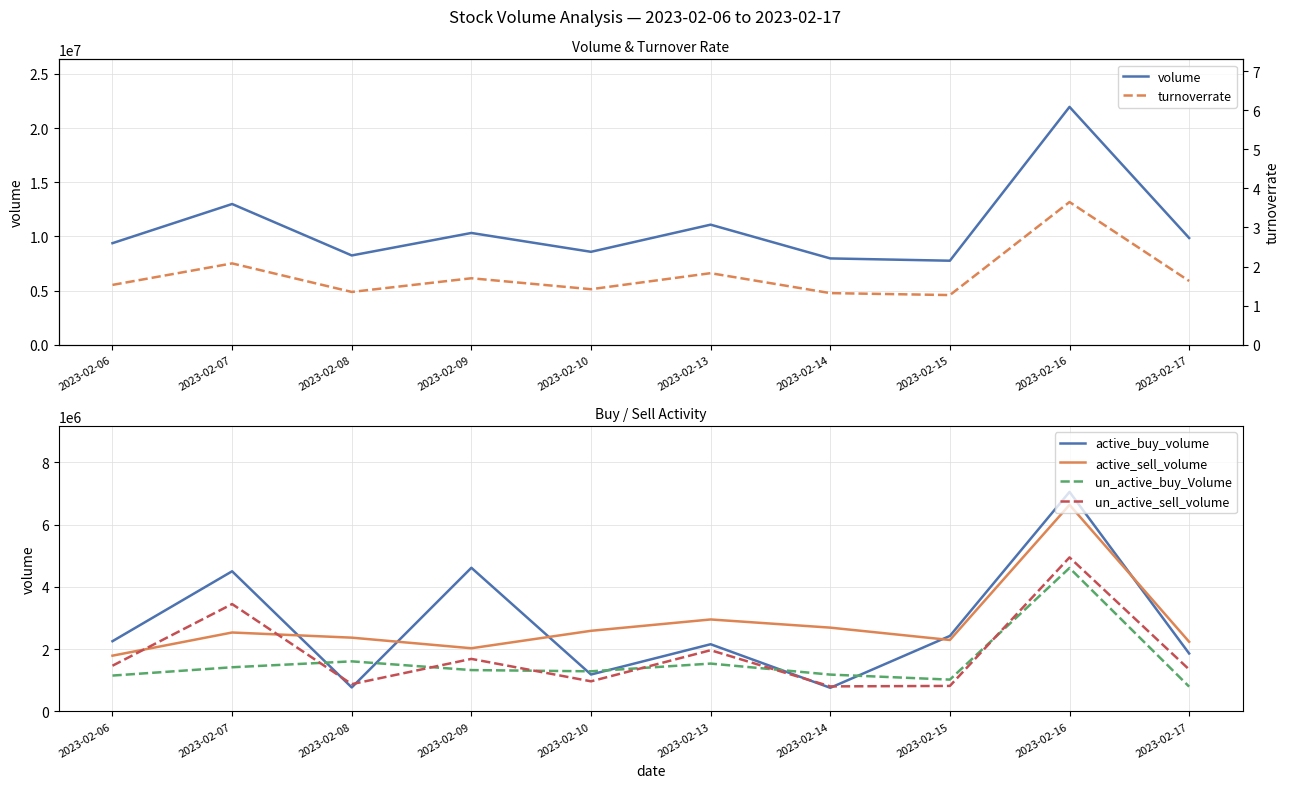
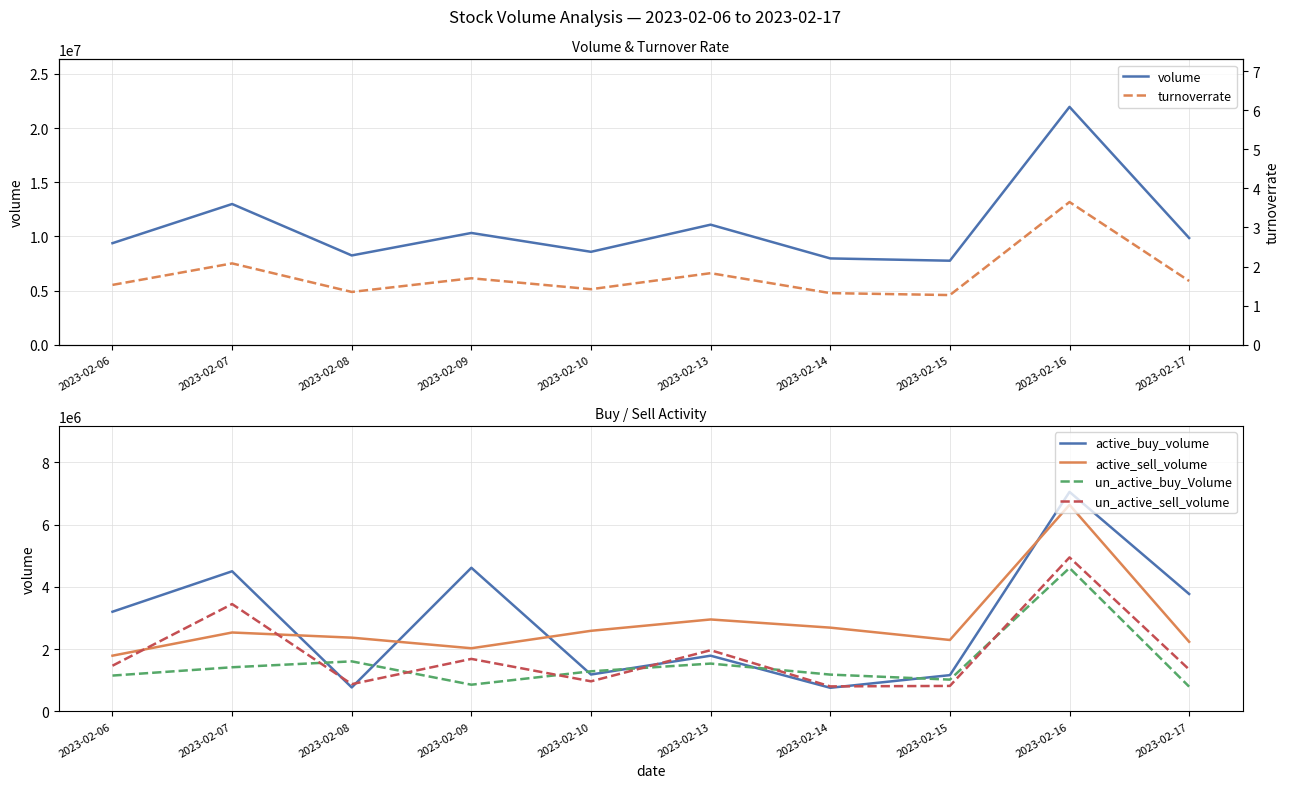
Buy / Sell Activity, active_buy_volume, 2023-02-06: 2300000 -> 3200000
Buy / Sell Activity, un_active_buy_Volume, 2023-02-09: 1300000 -> 900000
Buy / Sell Activity, active_buy_volume, 2023-02-13: 2200000 -> 1800000
Buy / Sell Activity, active_buy_volume, 2023-02-15: 2400000 -> 1200000
Buy / Sell Activity, active_buy_volume, 2023-02-17: 1900000 -> 3800000
